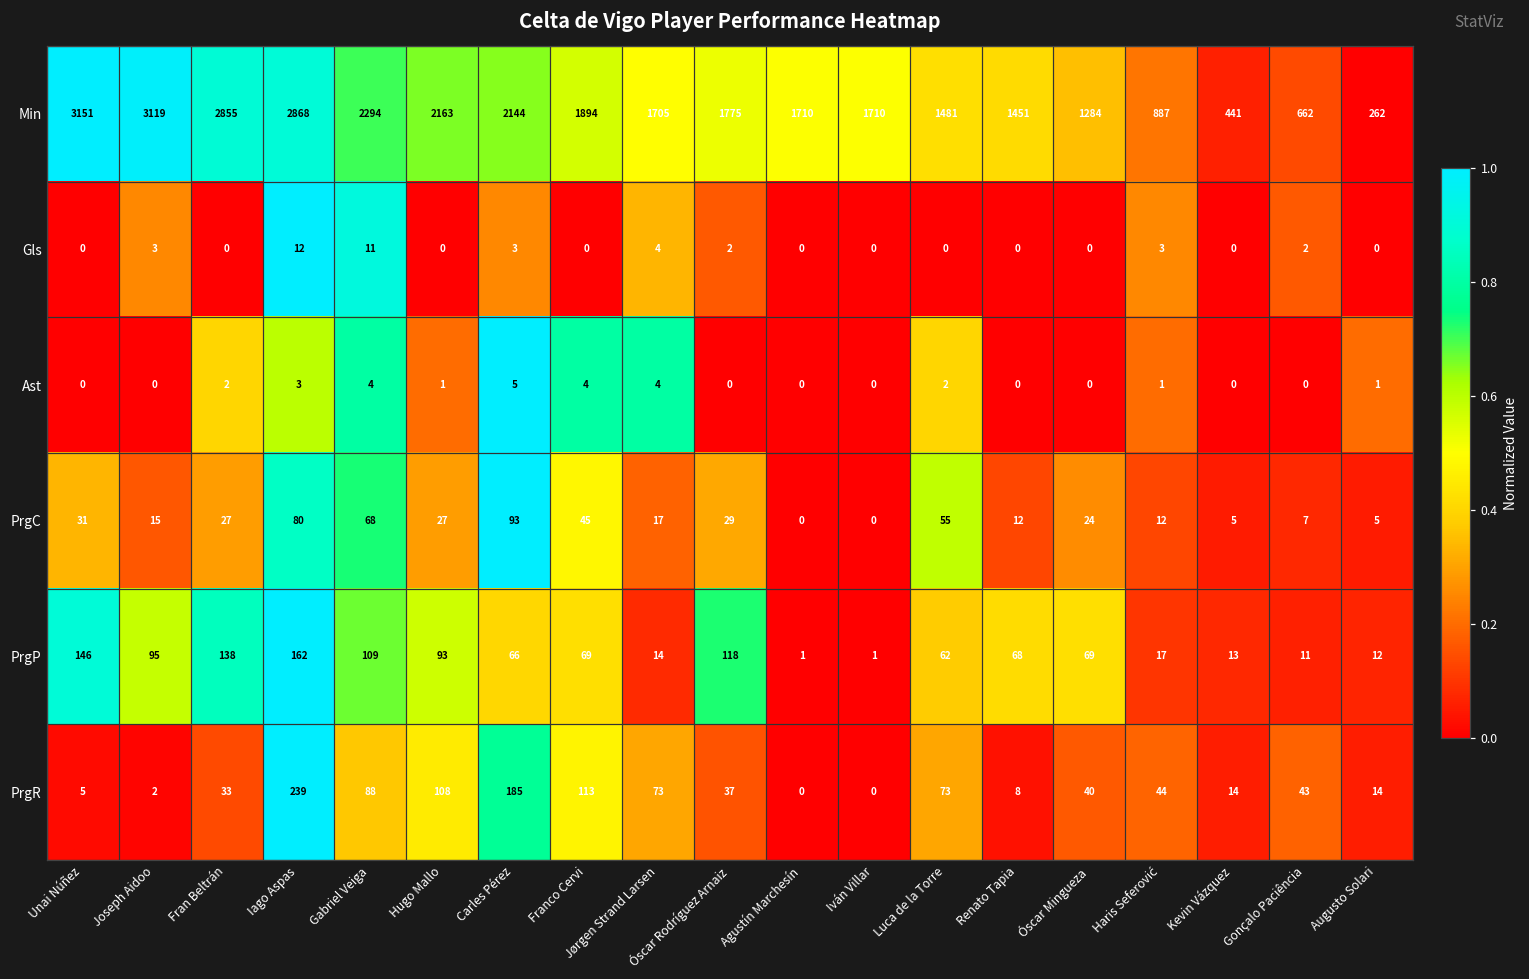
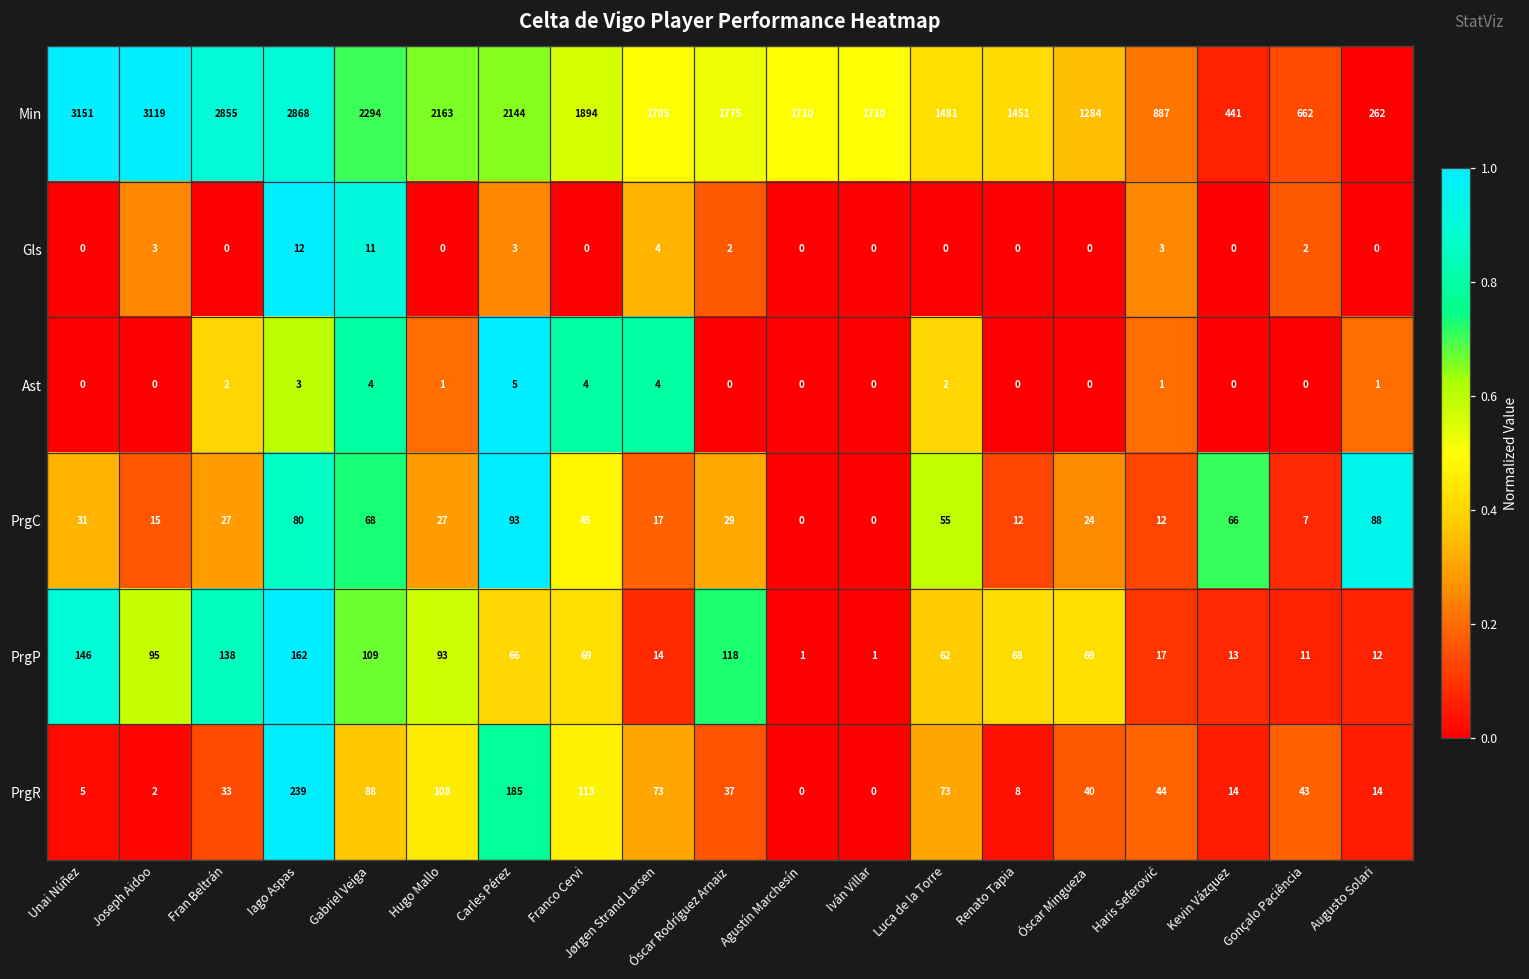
PrgC, Kevin Vázquez: 5 -> 66
PrgC, Augusto Solari: 5 -> 88
